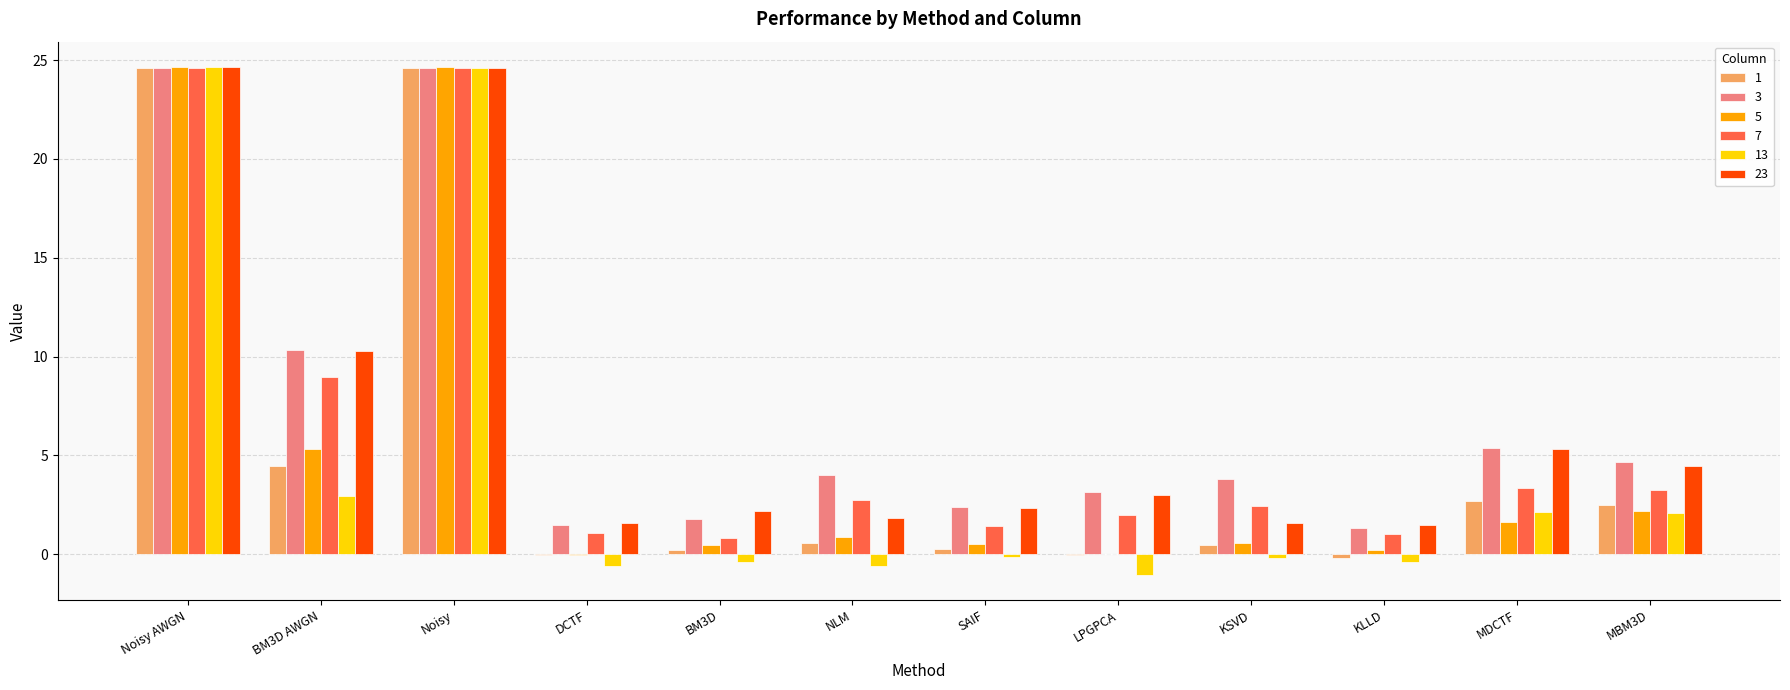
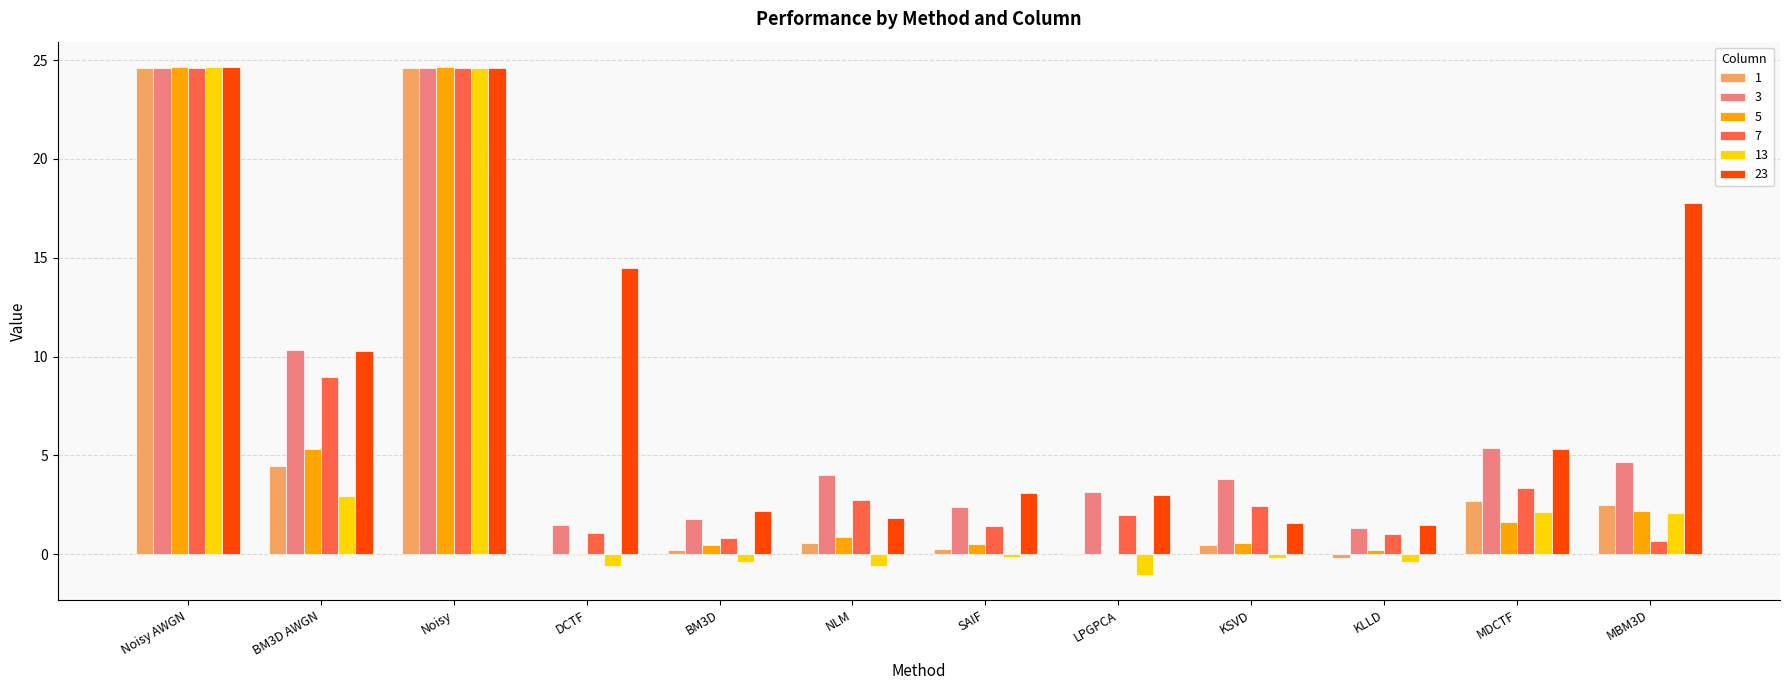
23, DCTF: 1.6 -> 14.5
23, SAIF: 2.3 -> 3.1
7, MBM3D: 3.3 -> 0.7
23, MBM3D: 4.5 -> 17.8
